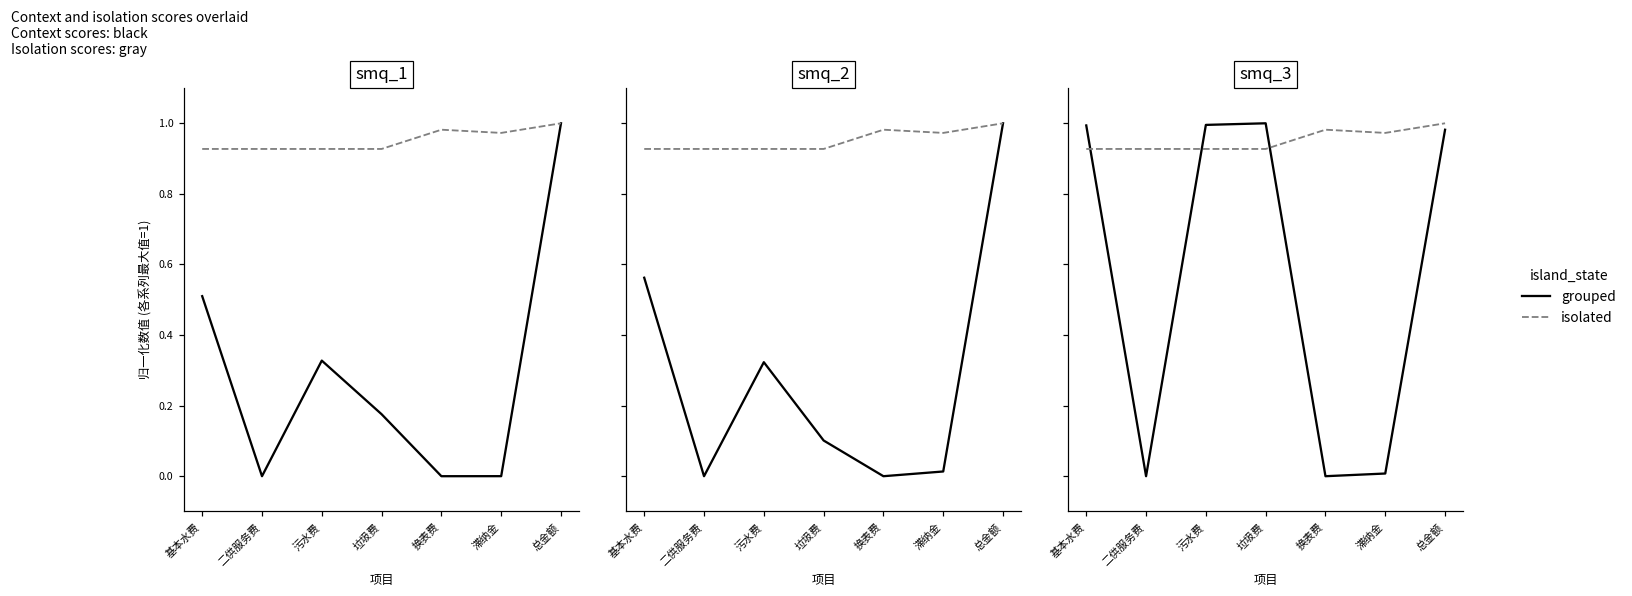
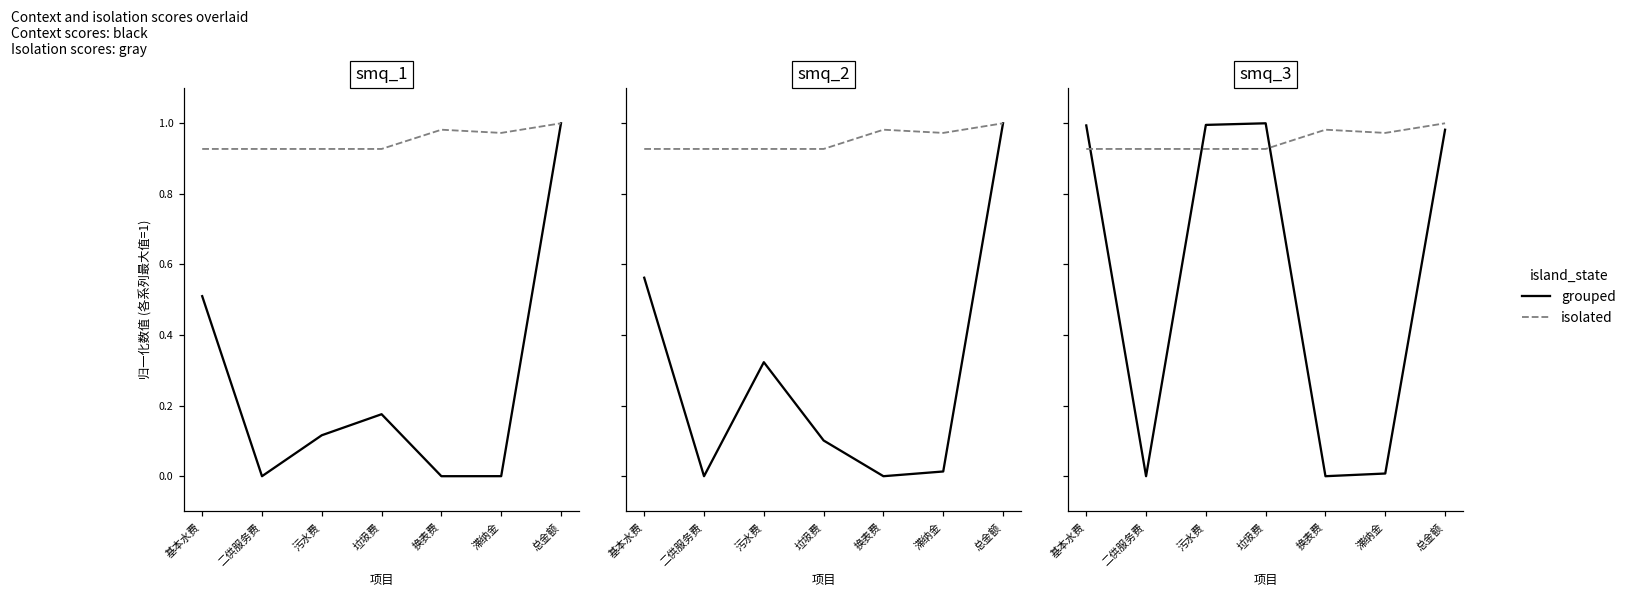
smq_1, grouped, 污水费: 0.33 -> 0.12
